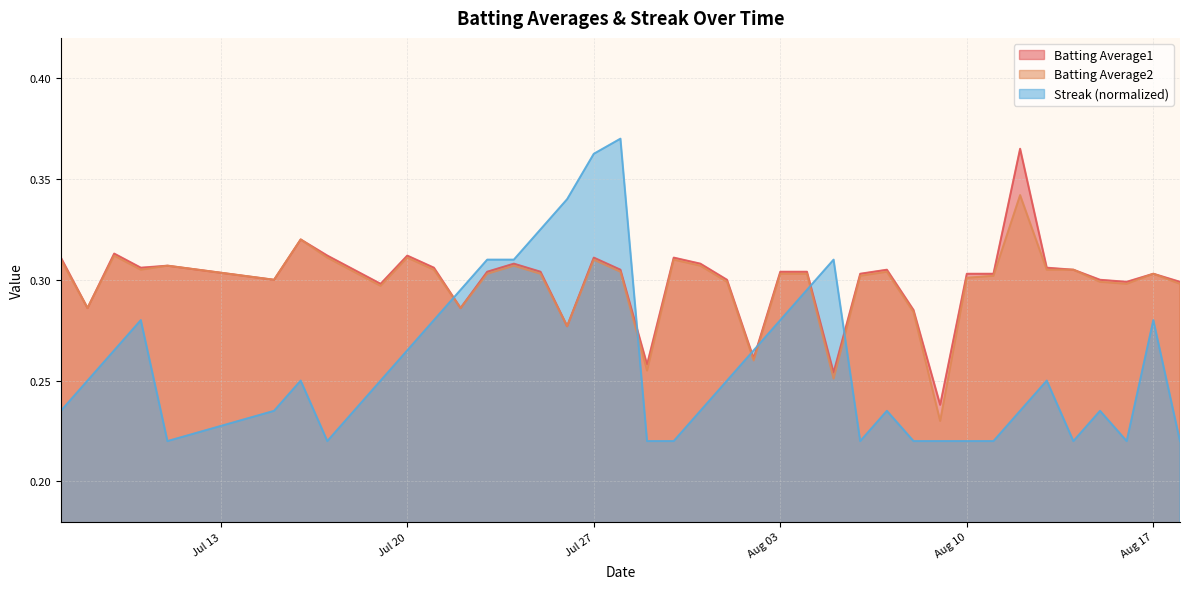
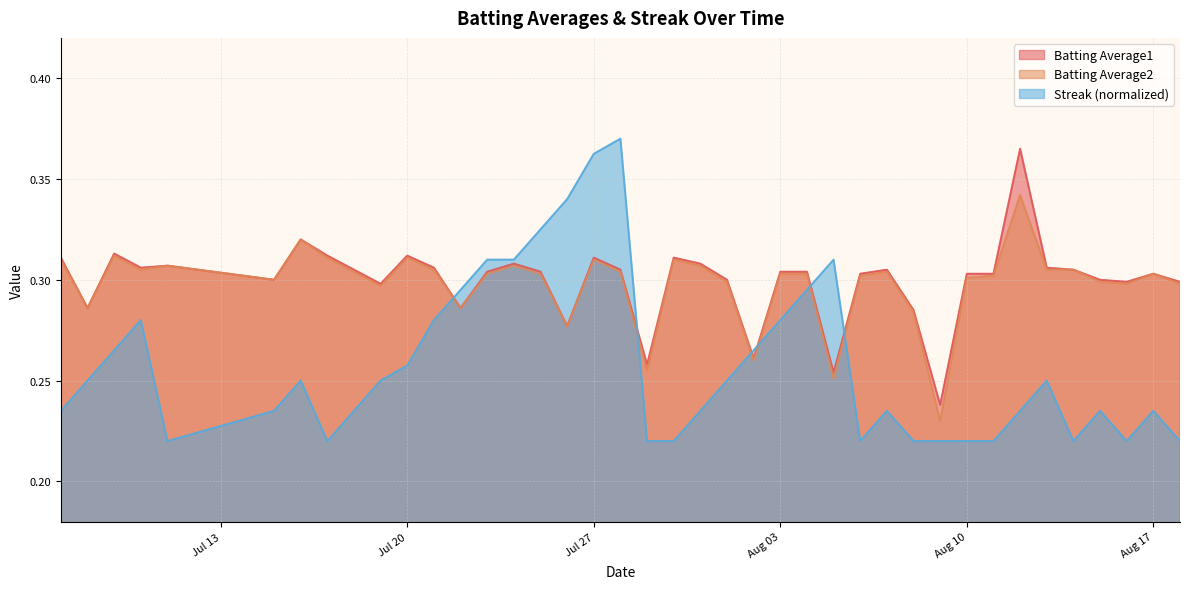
Streak (normalized), Jul 20: 0.265 -> 0.258
Streak (normalized), Aug 17: 0.280 -> 0.235
